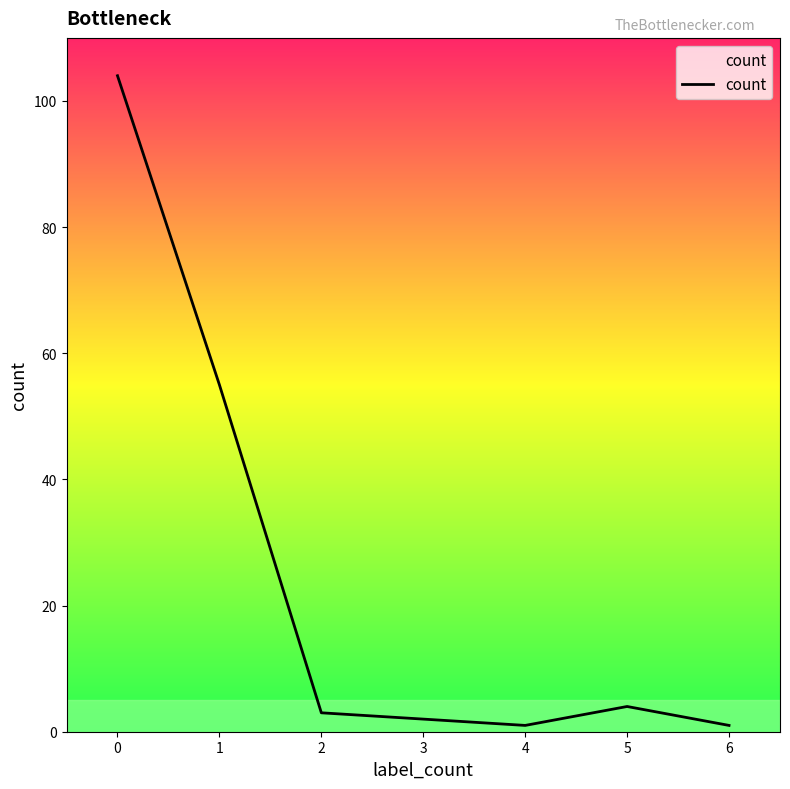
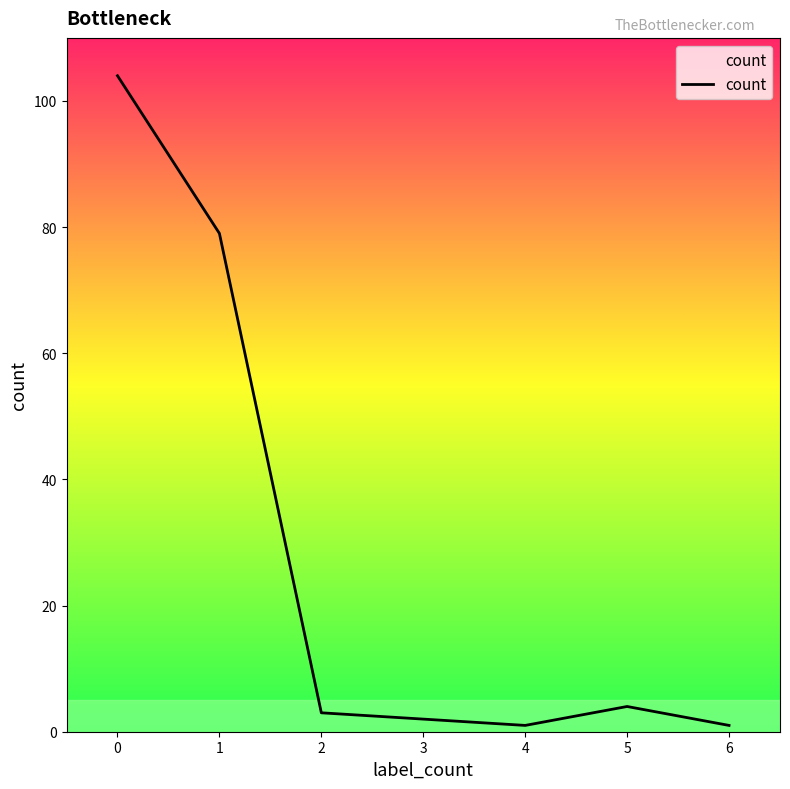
1: 55 -> 79
